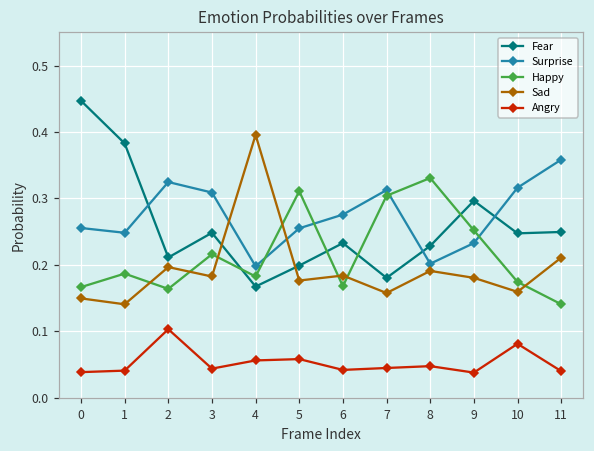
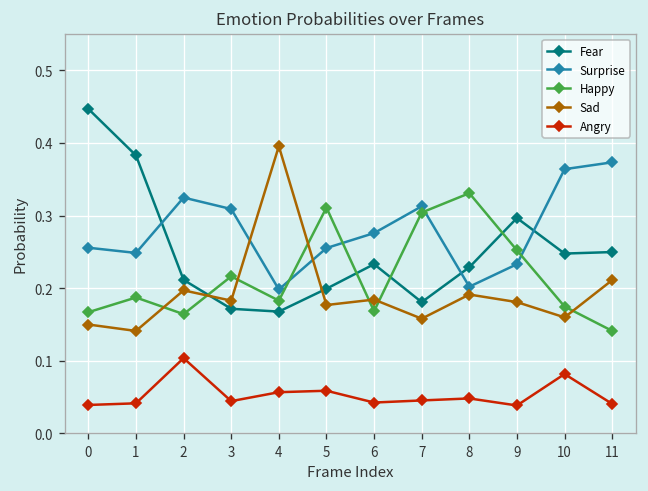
Fear, 3: 0.25 -> 0.17
Surprise, 10: 0.32 -> 0.36
Surprise, 11: 0.36 -> 0.37
